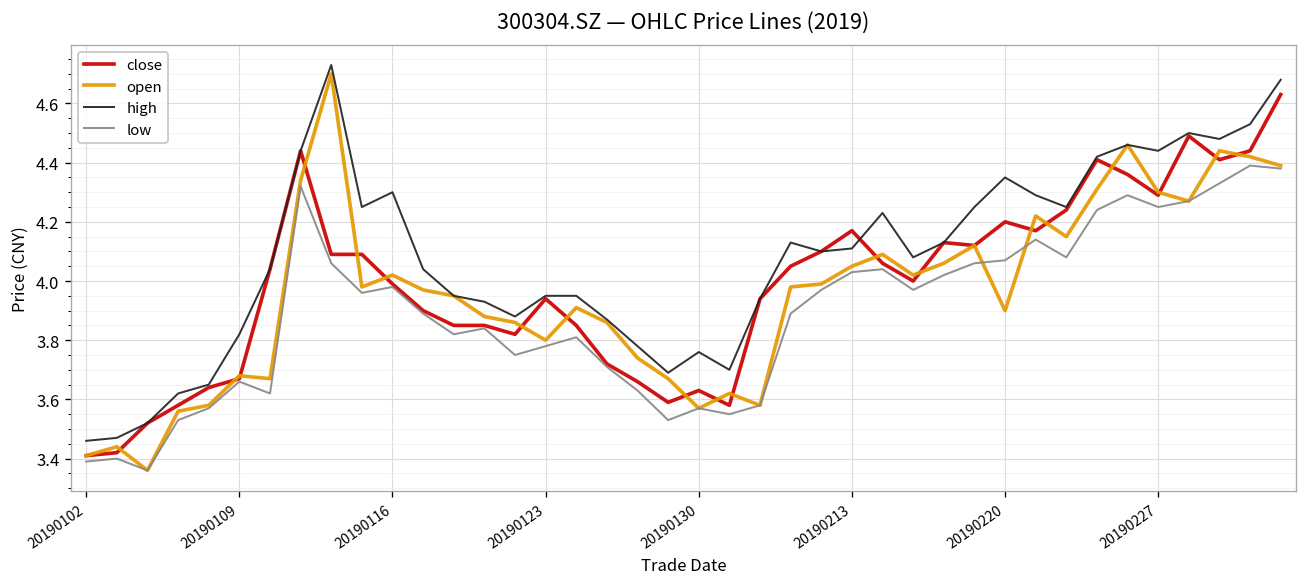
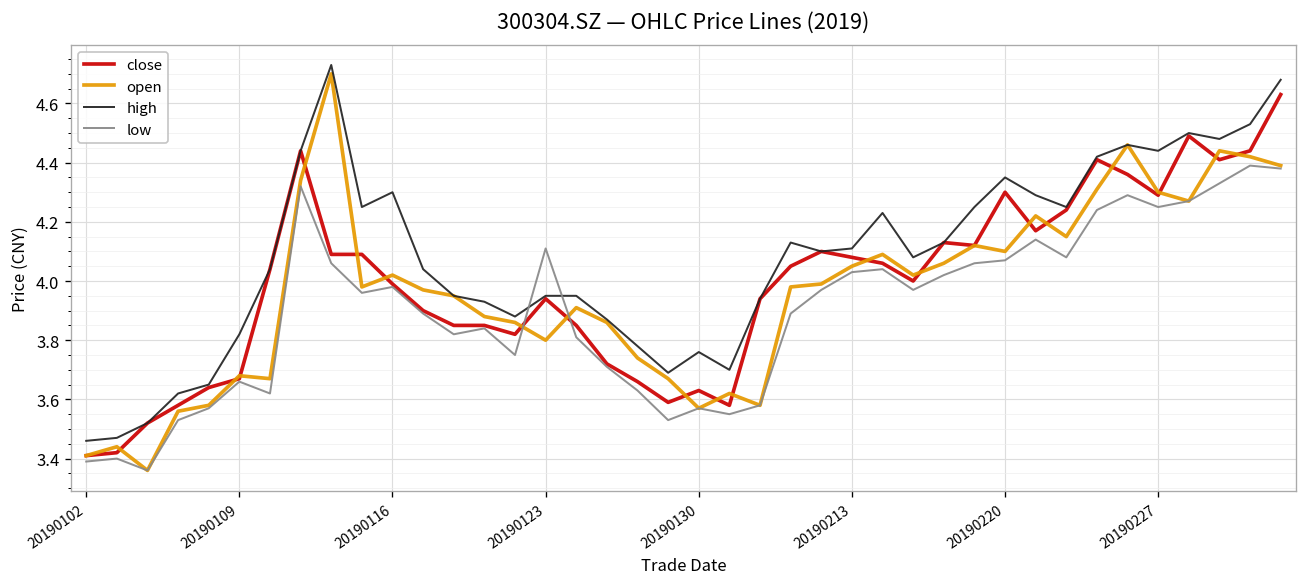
low, 20190123: 3.78 -> 4.11
close, 20190213: 4.17 -> 4.08
close, 20190220: 4.2 -> 4.3
open, 20190220: 3.9 -> 4.1
